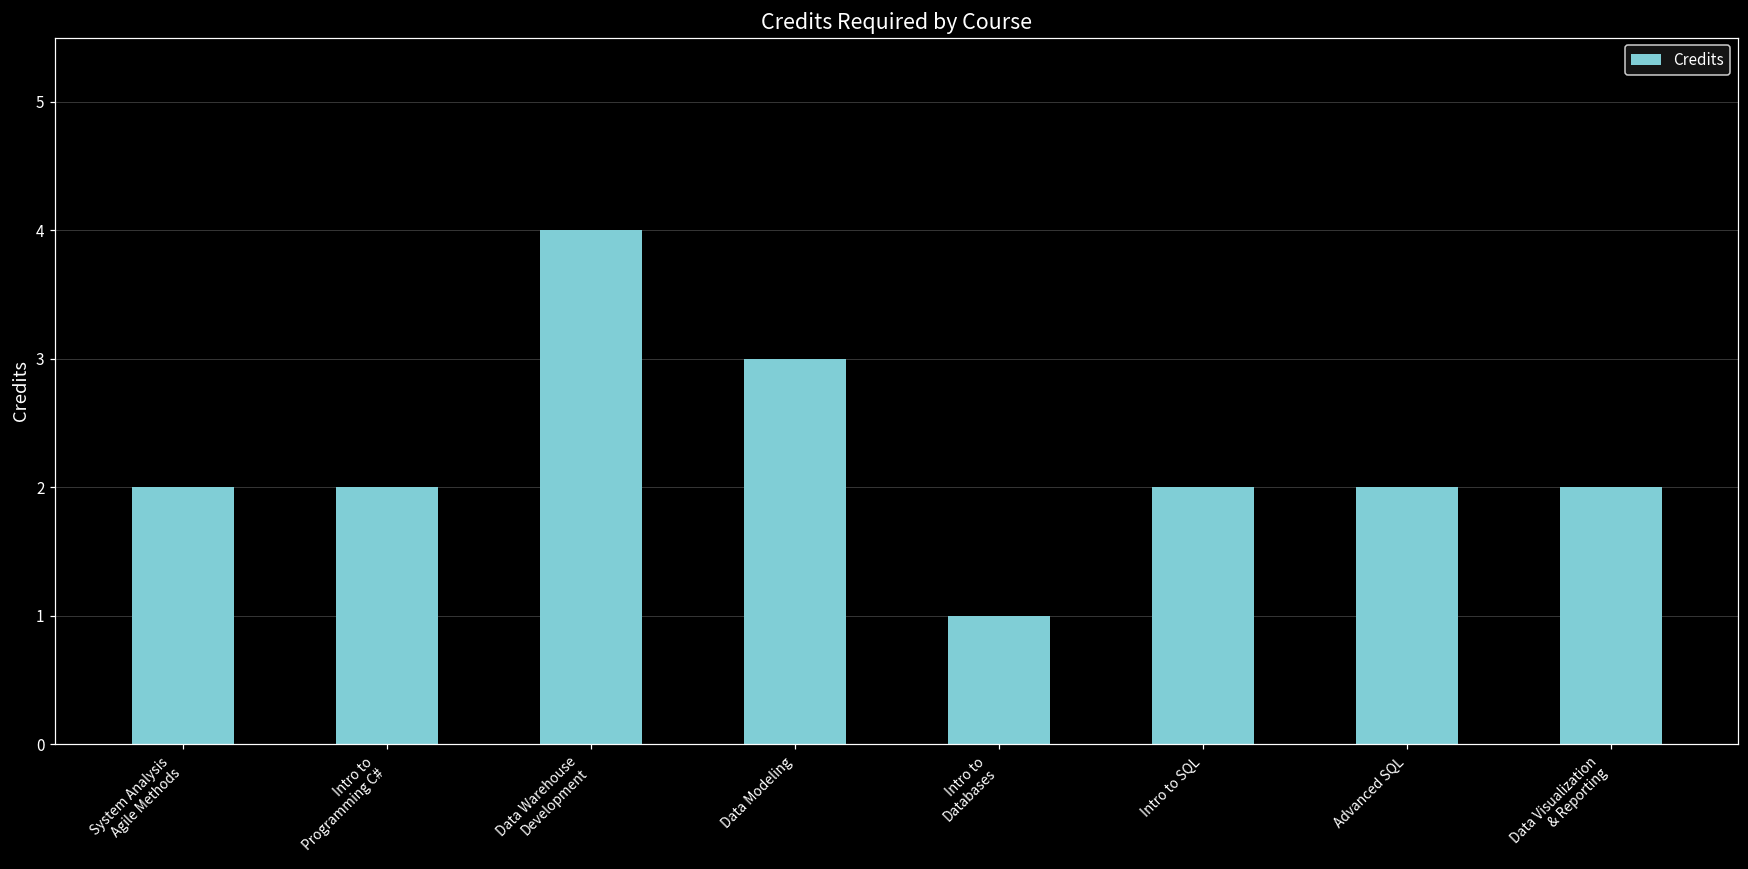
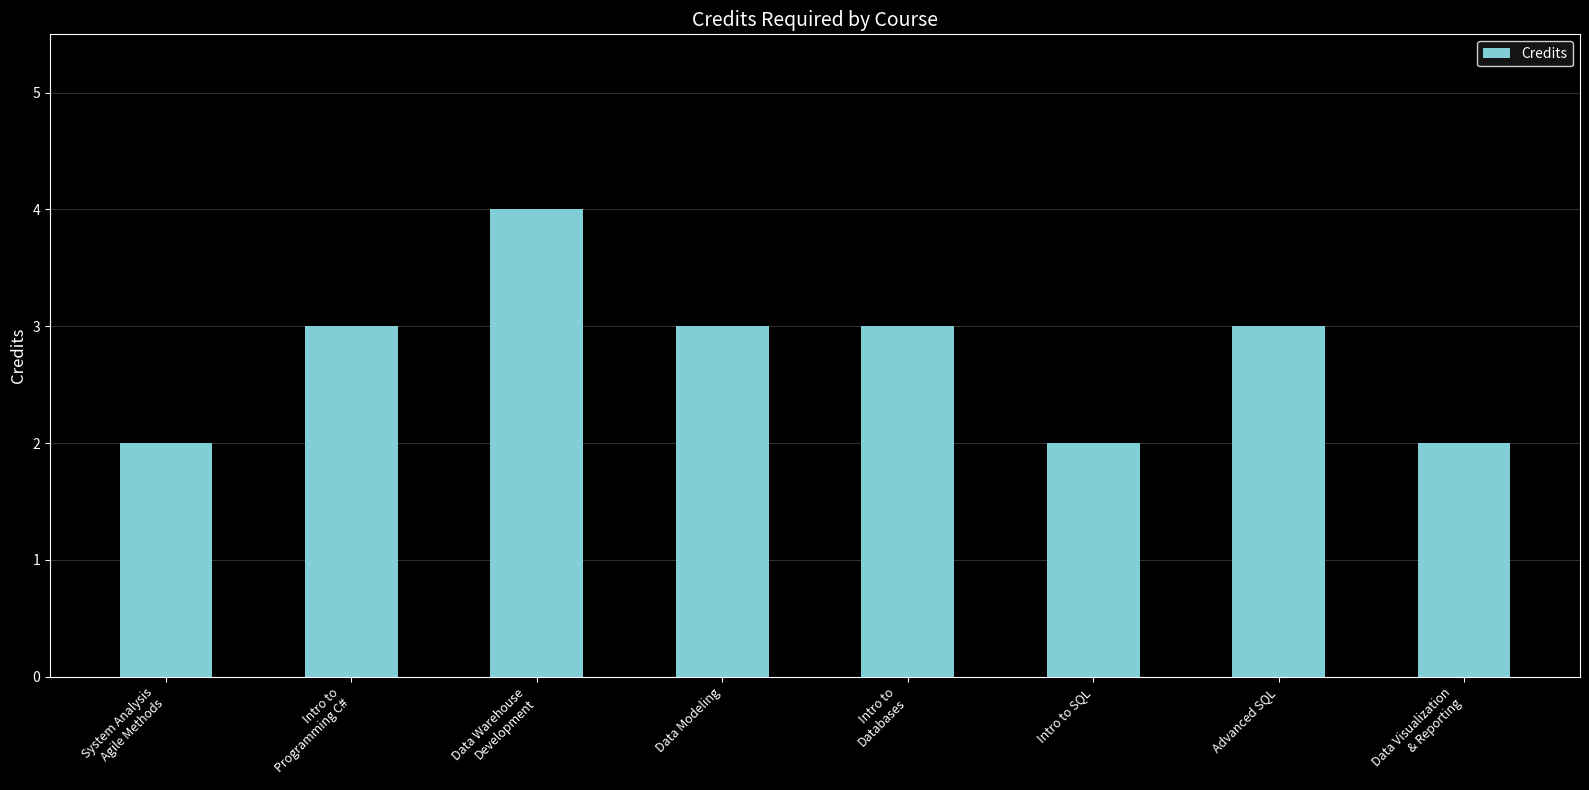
Intro to Programming C#: 2 -> 3
Intro to Databases: 1 -> 3
Advanced SQL: 2 -> 3
